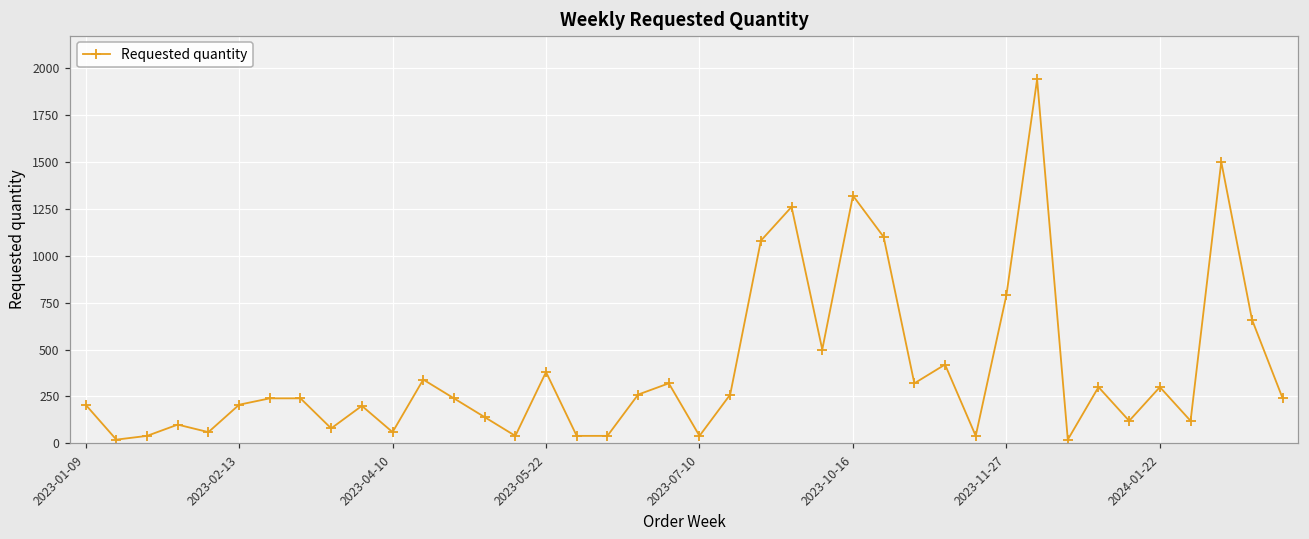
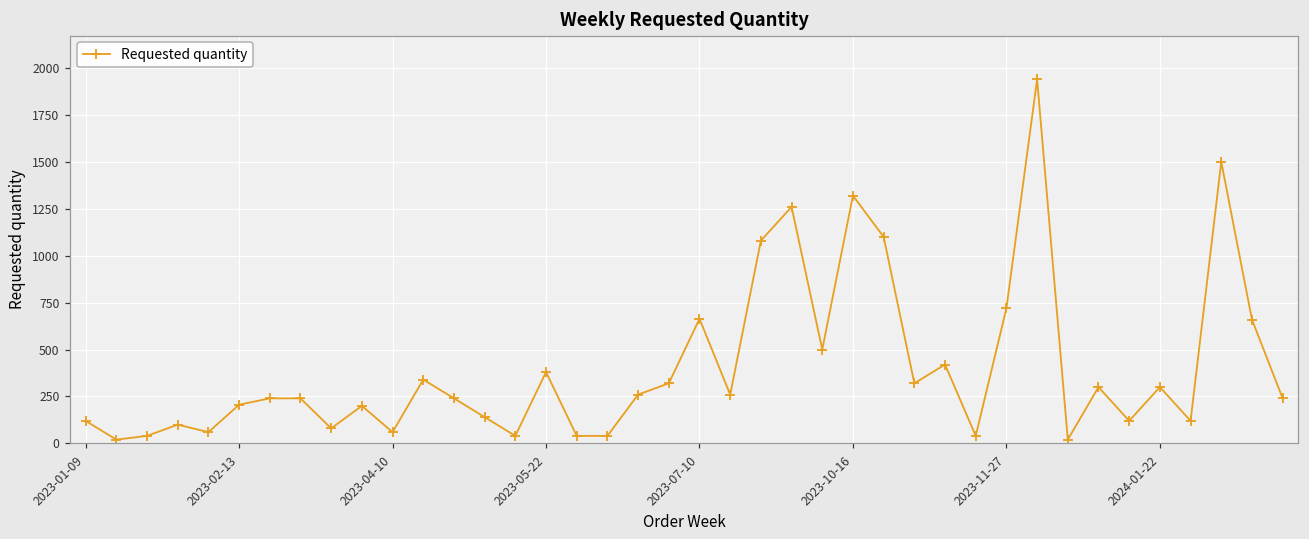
2023-01-09: 210 -> 120
2023-07-10: 40 -> 660
2023-11-27: 790 -> 720
